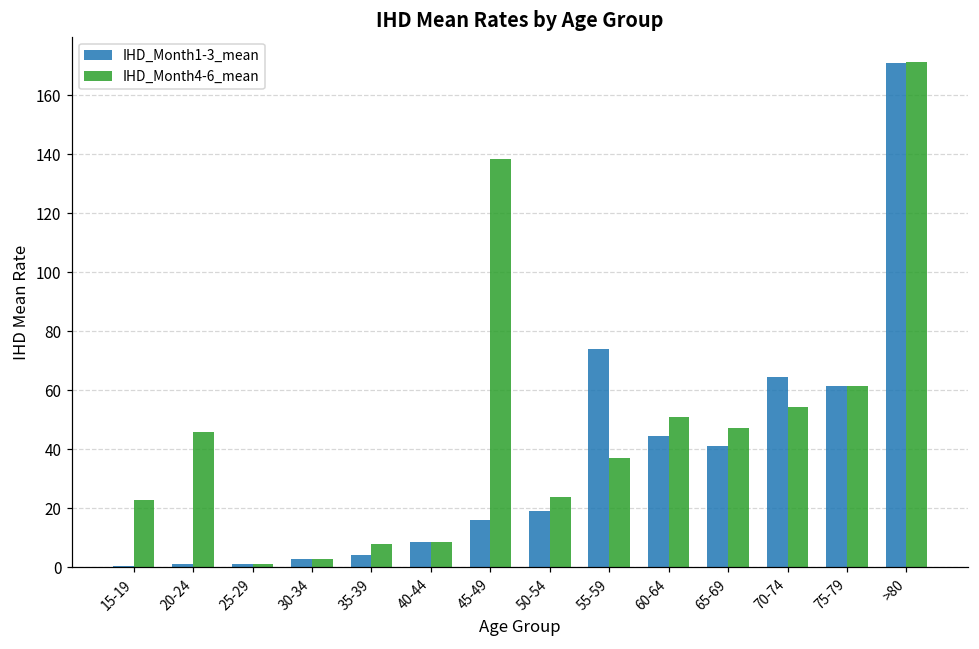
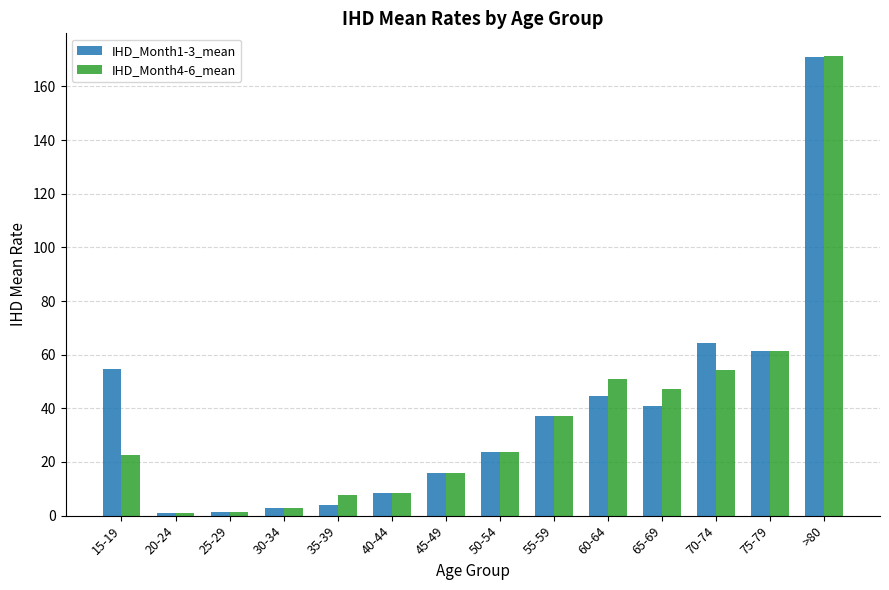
IHD_Month1-3_mean, 15-19: 0 -> 55
IHD_Month4-6_mean, 20-24: 46 -> 1
IHD_Month4-6_mean, 45-49: 138 -> 16
IHD_Month1-3_mean, 50-54: 19 -> 24
IHD_Month1-3_mean, 55-59: 74 -> 37
